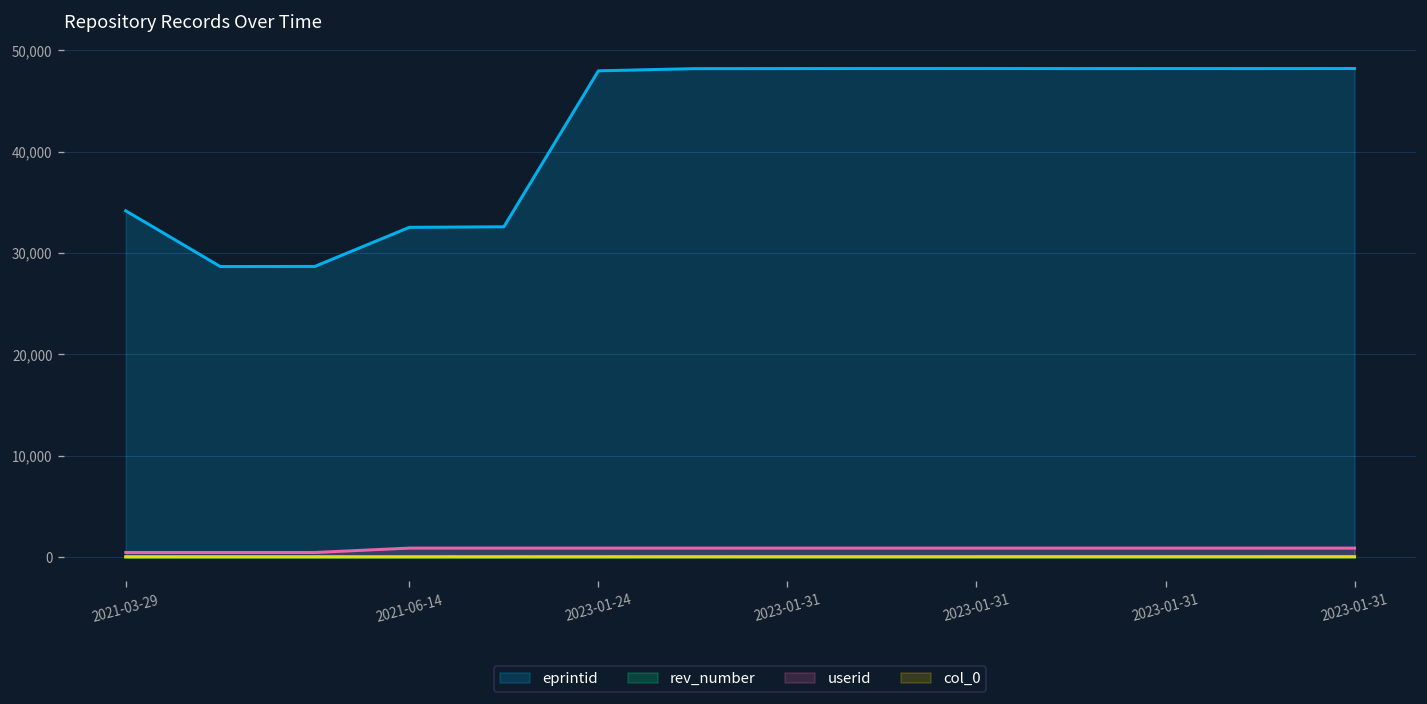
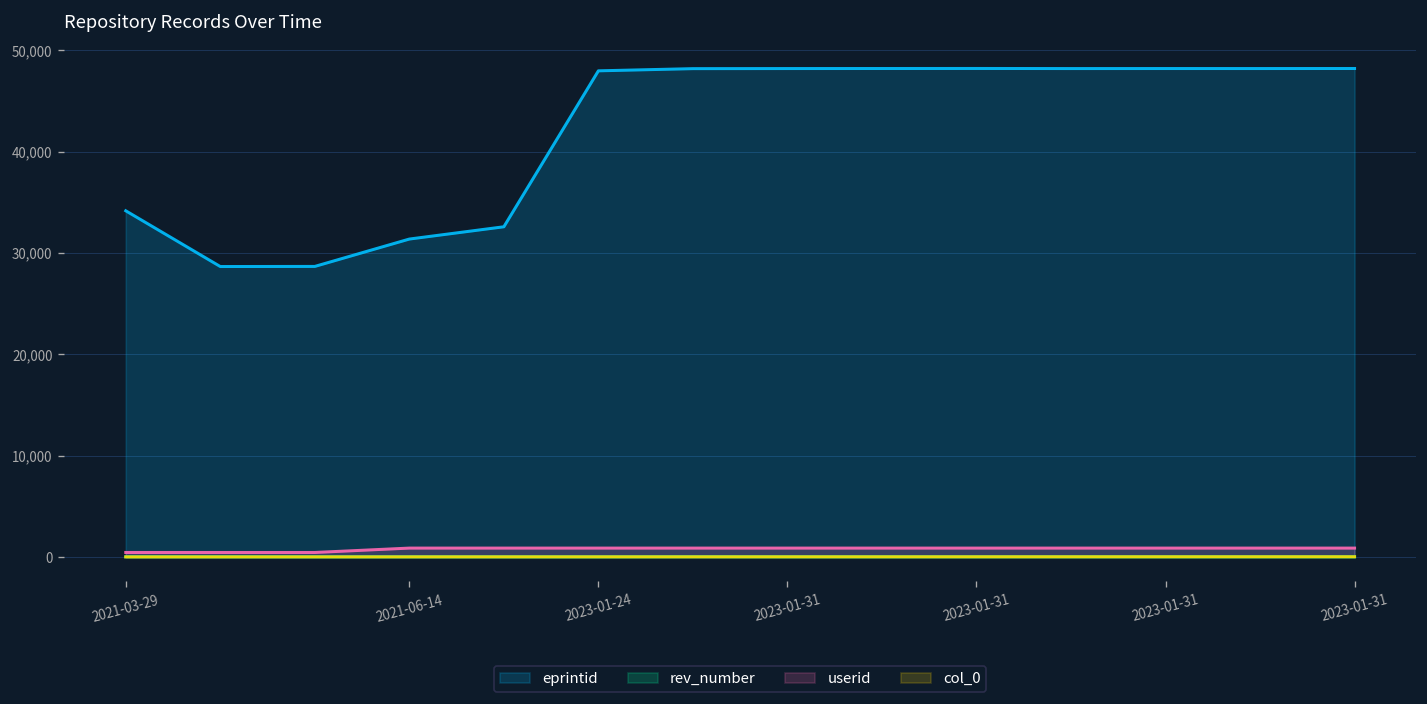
eprintid, 2021-06-14: 33,000 -> 31,000
